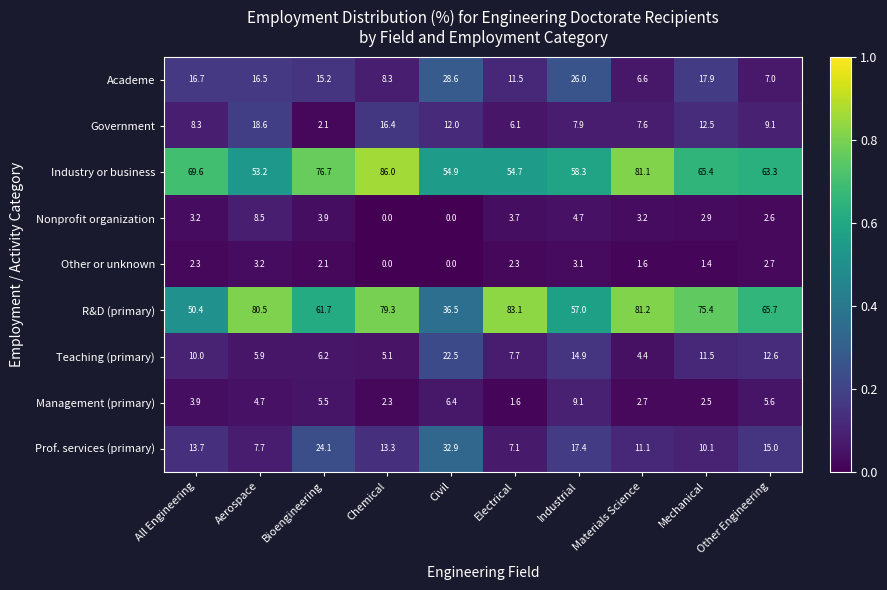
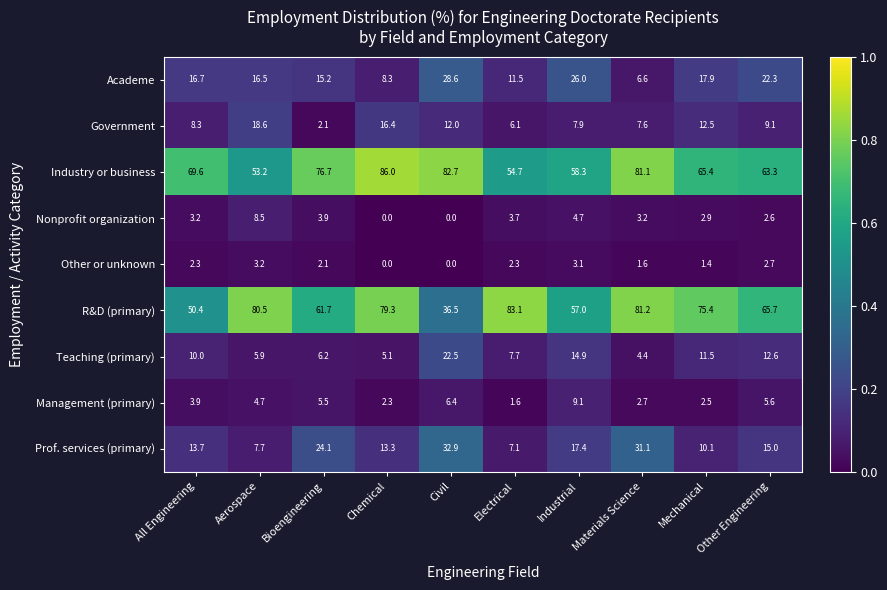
Academe, Other Engineering: 7.0 -> 22.3
Industry or business, Civil: 54.9 -> 82.7
Prof. services (primary), Materials Science: 11.1 -> 31.1
